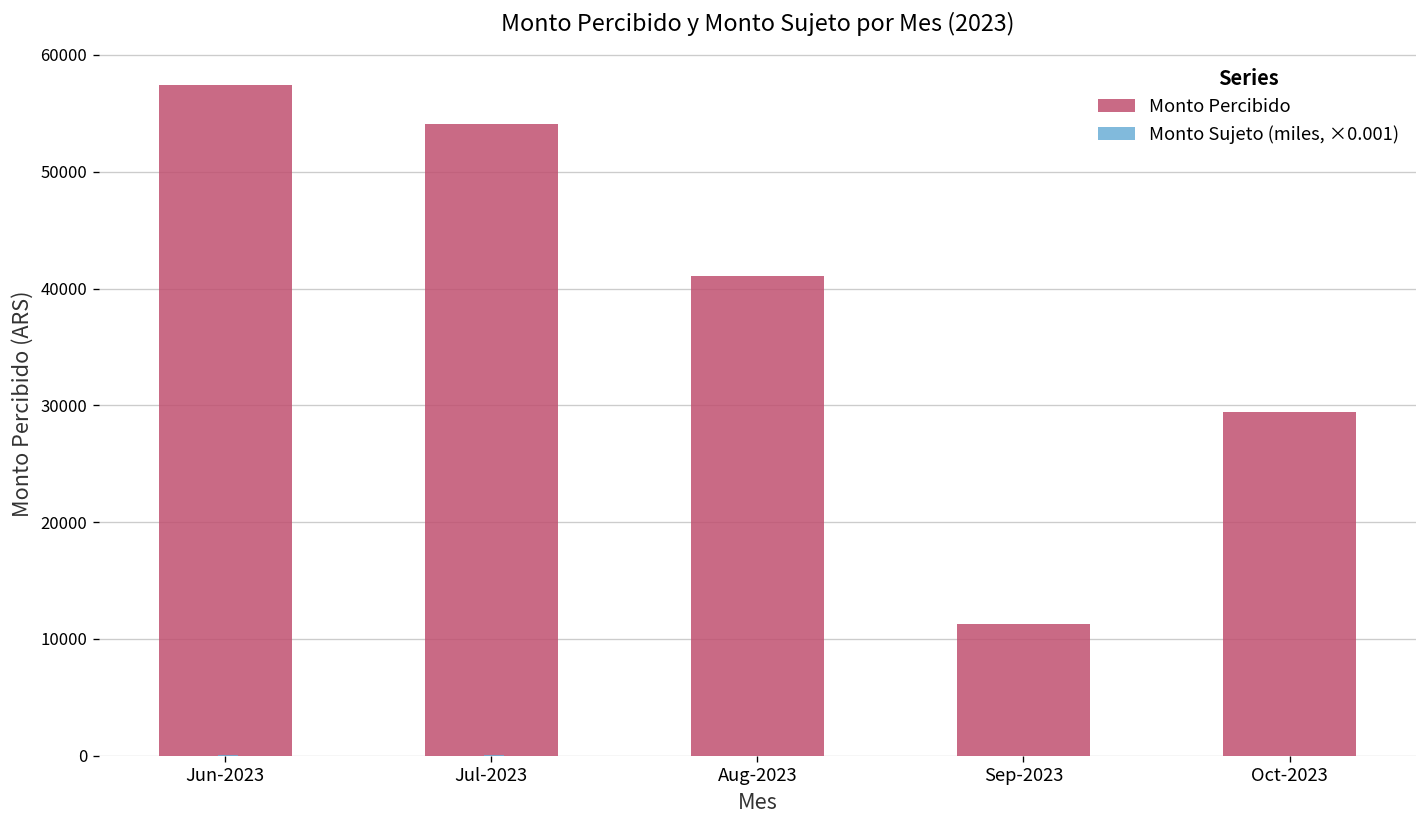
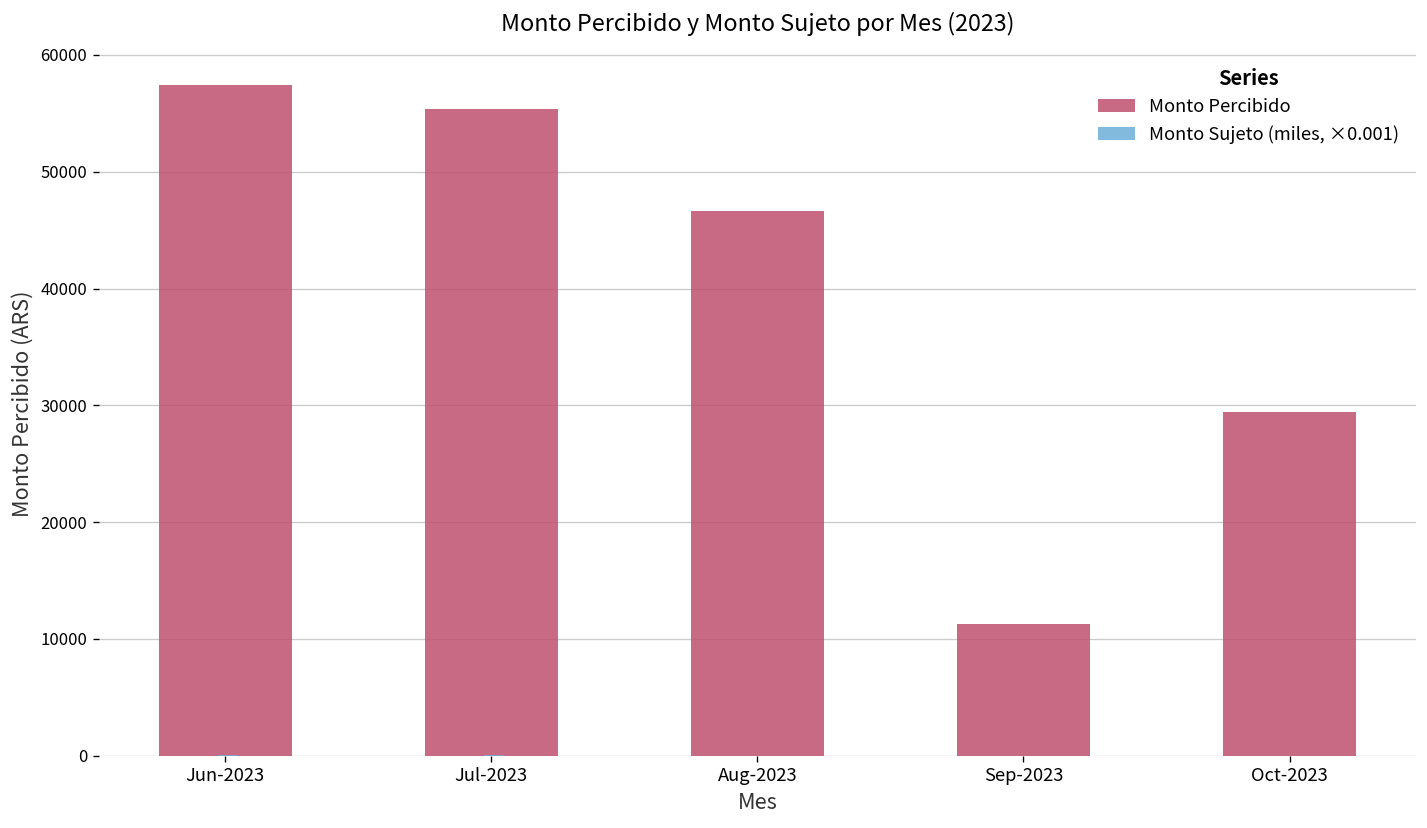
Monto Percibido, Jul-2023: 54000 -> 55000
Monto Percibido, Aug-2023: 41000 -> 47000
